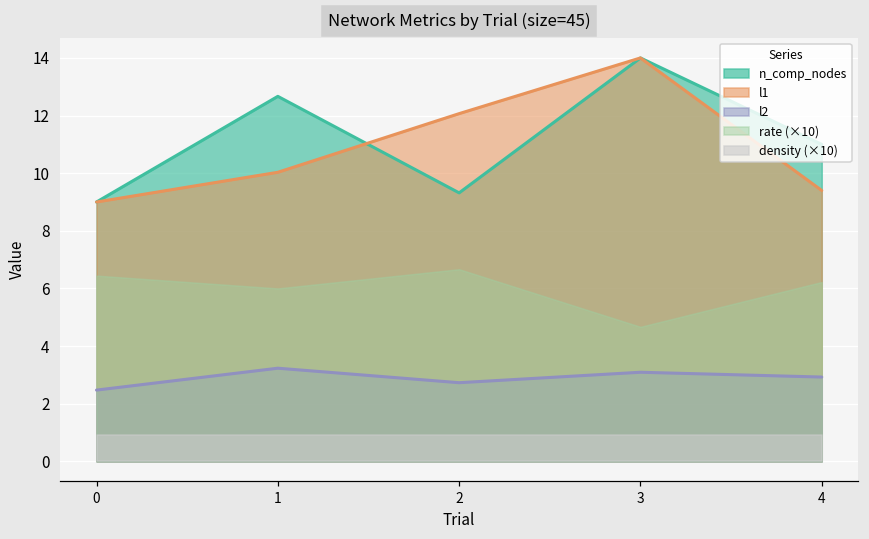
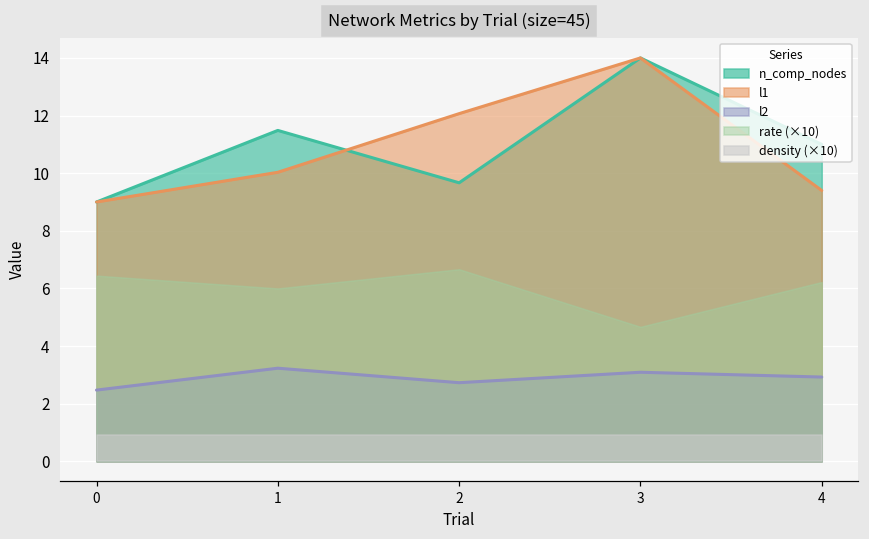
n_comp_nodes, 1: 12.7 -> 11.5
n_comp_nodes, 2: 9.3 -> 9.7
